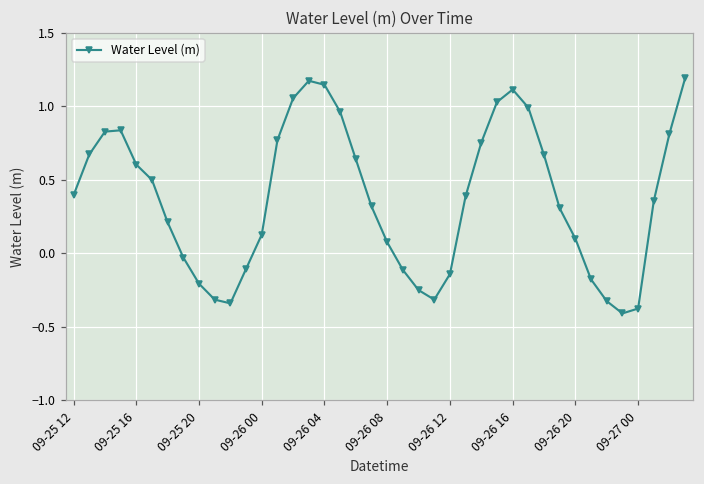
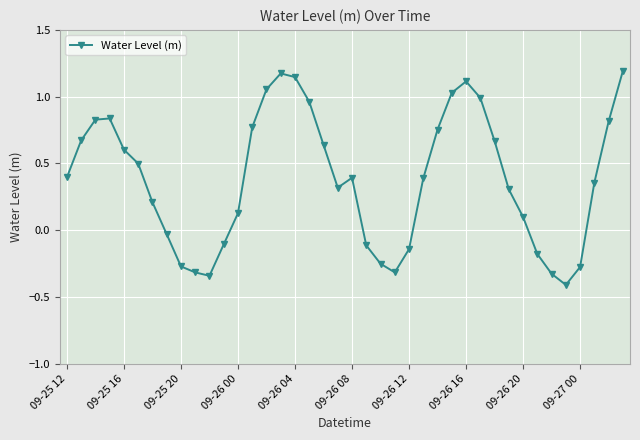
09-25 20: -0.21 -> -0.27
09-26 08: 0.07 -> 0.39
09-27 00: -0.38 -> -0.28
